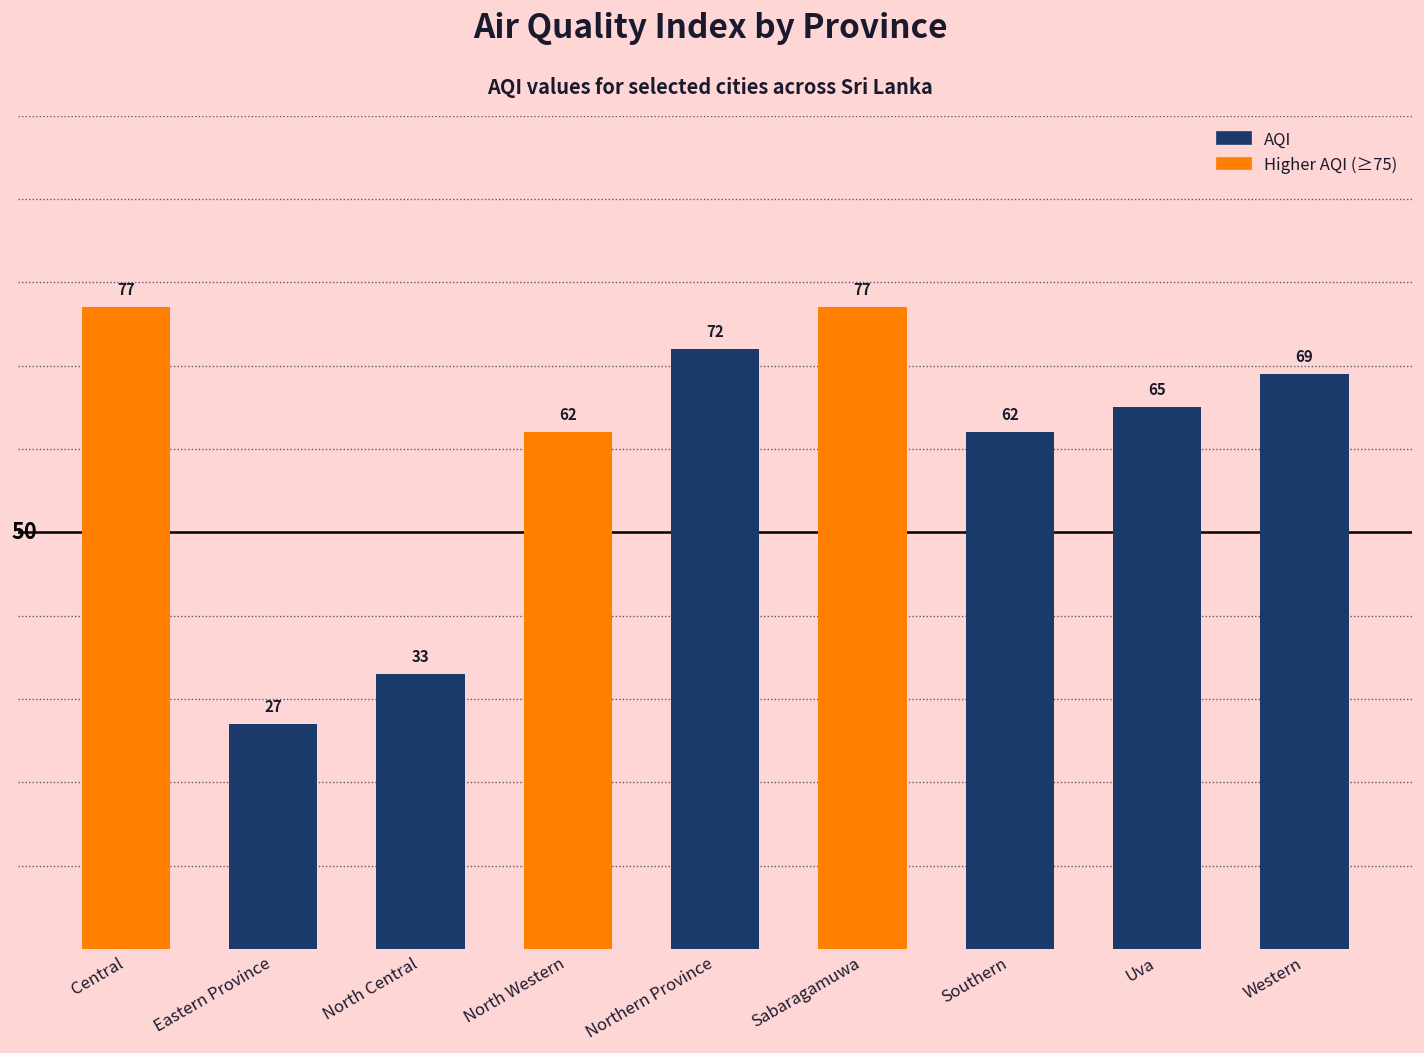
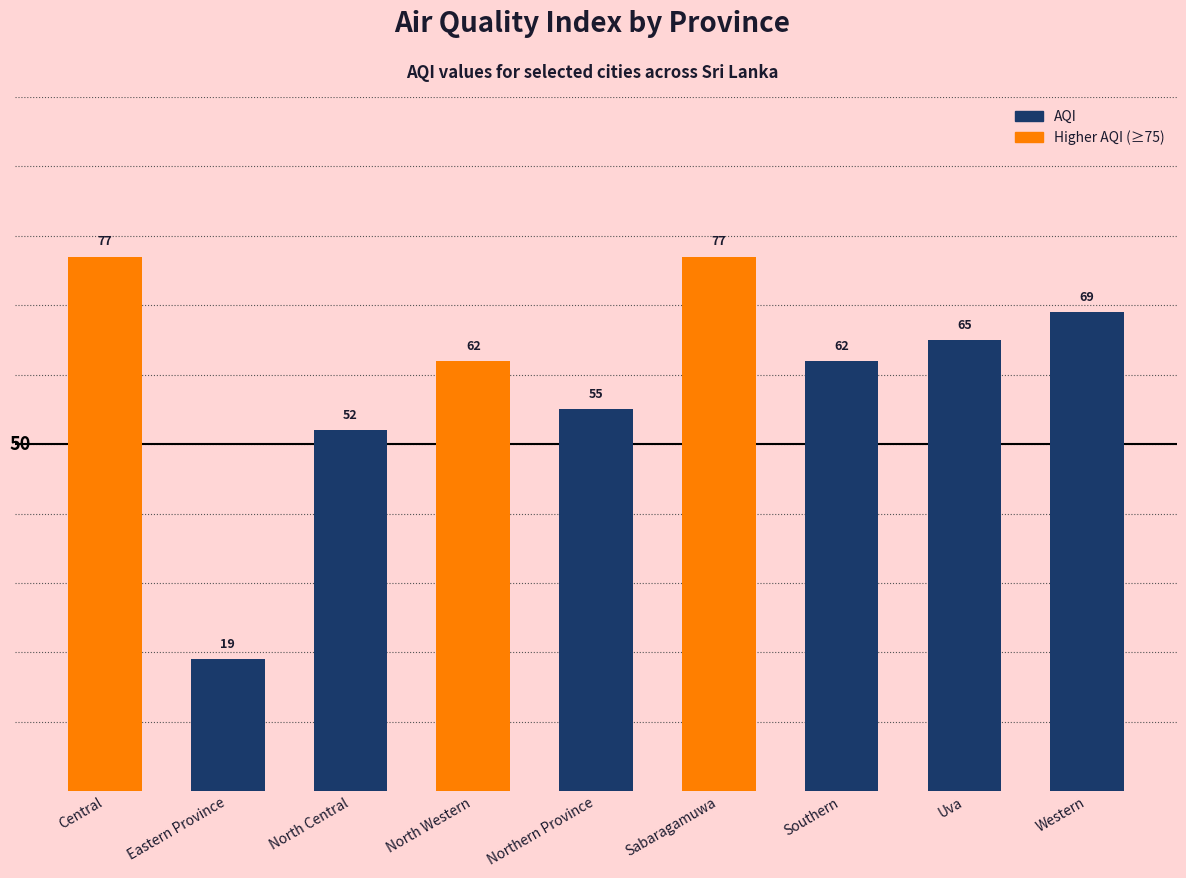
Eastern Province: 27 -> 19
North Central: 33 -> 52
Northern Province: 72 -> 55
